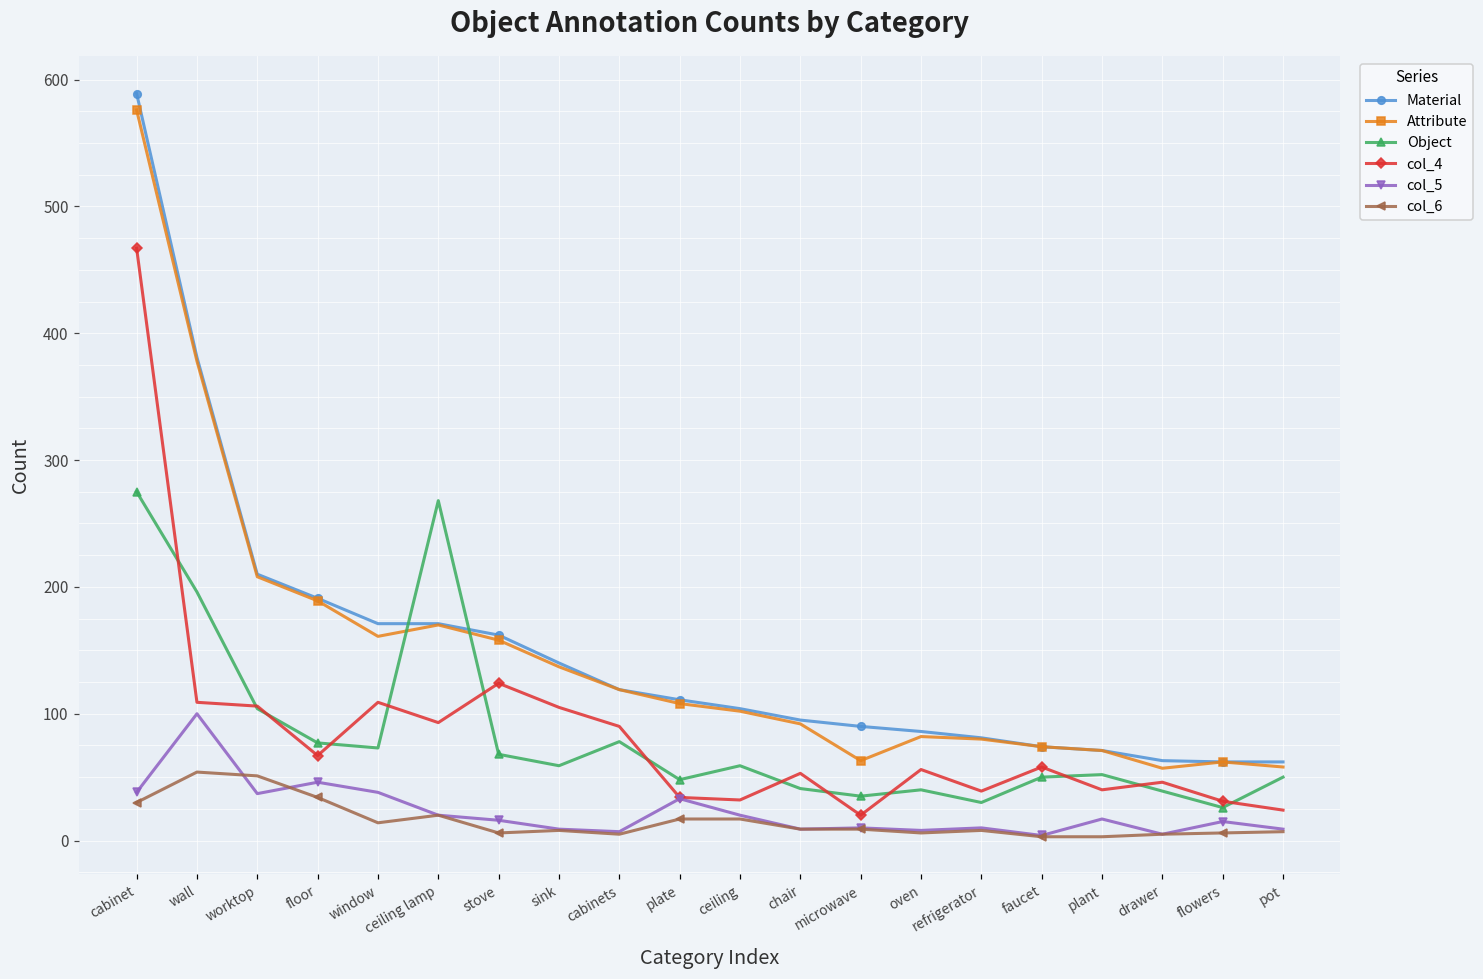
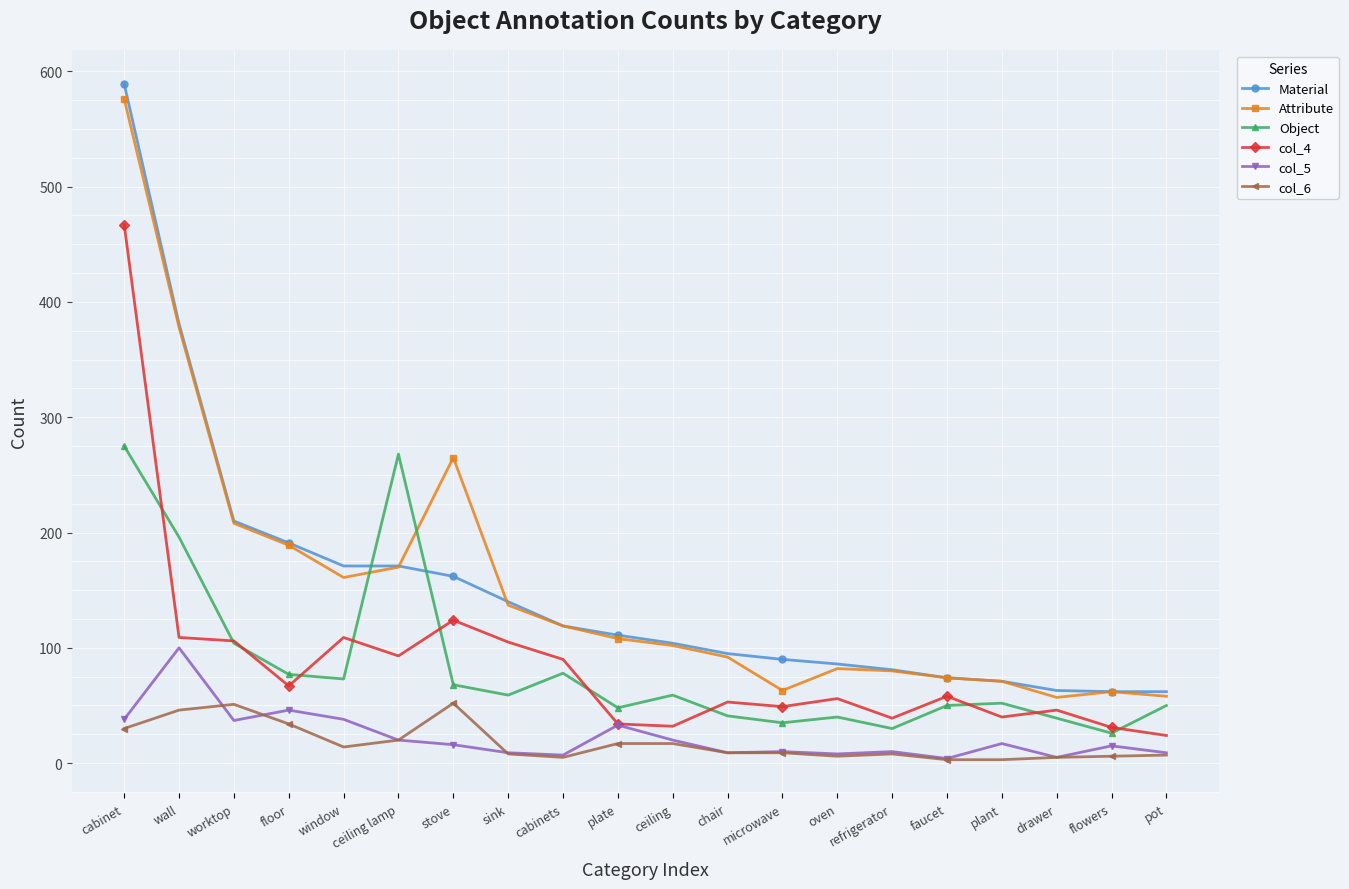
col_6, wall: 54 -> 46
Attribute, stove: 158 -> 265
col_6, stove: 6 -> 52
col_4, microwave: 20 -> 49
